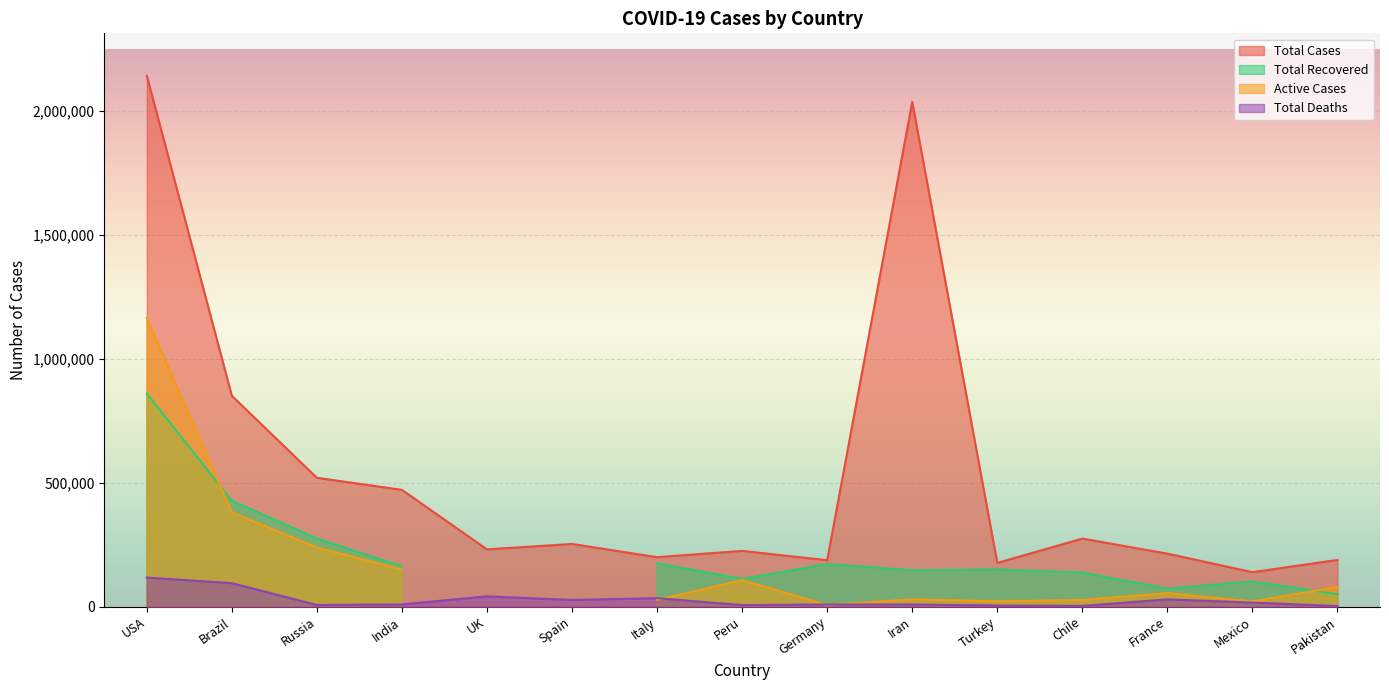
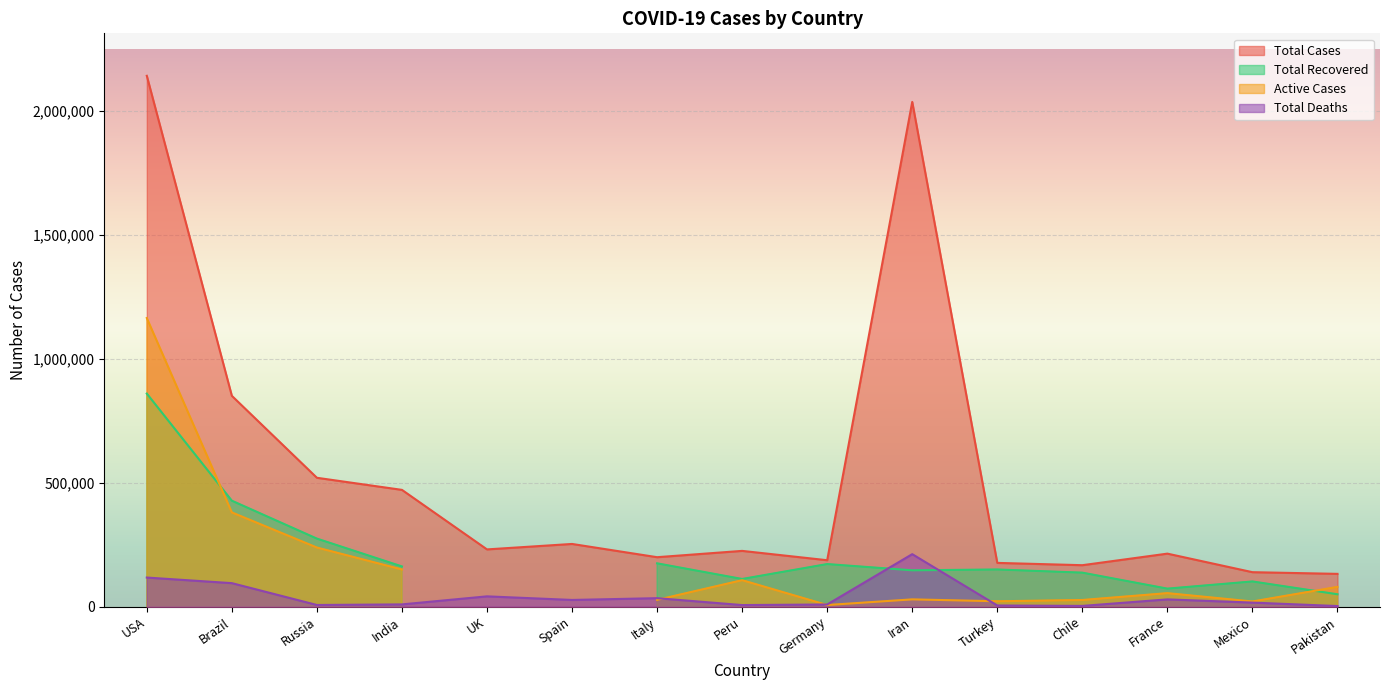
Total Deaths, Iran: 10,000 -> 210,000
Total Cases, Chile: 270,000 -> 170,000
Total Cases, Pakistan: 190,000 -> 130,000
